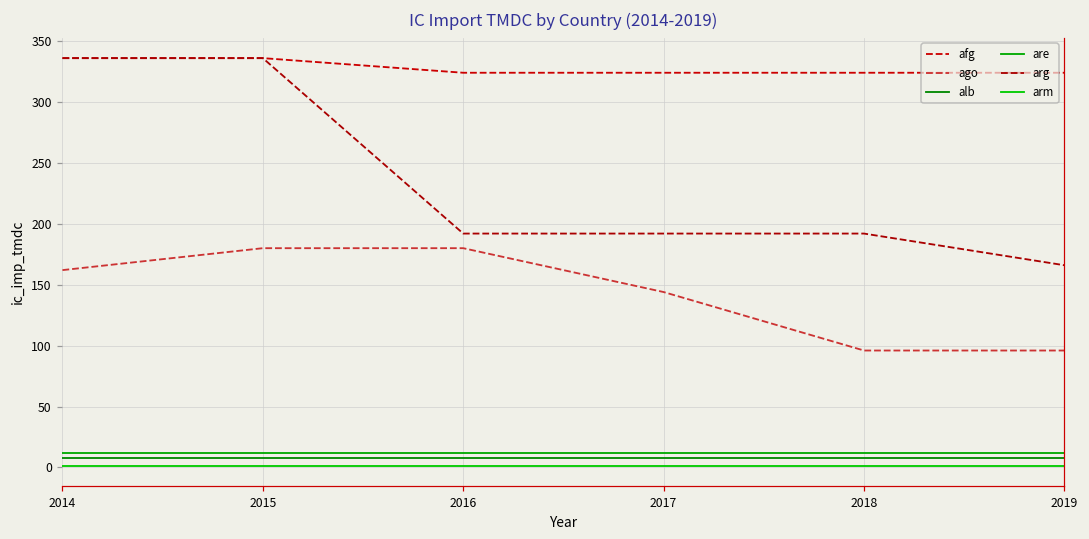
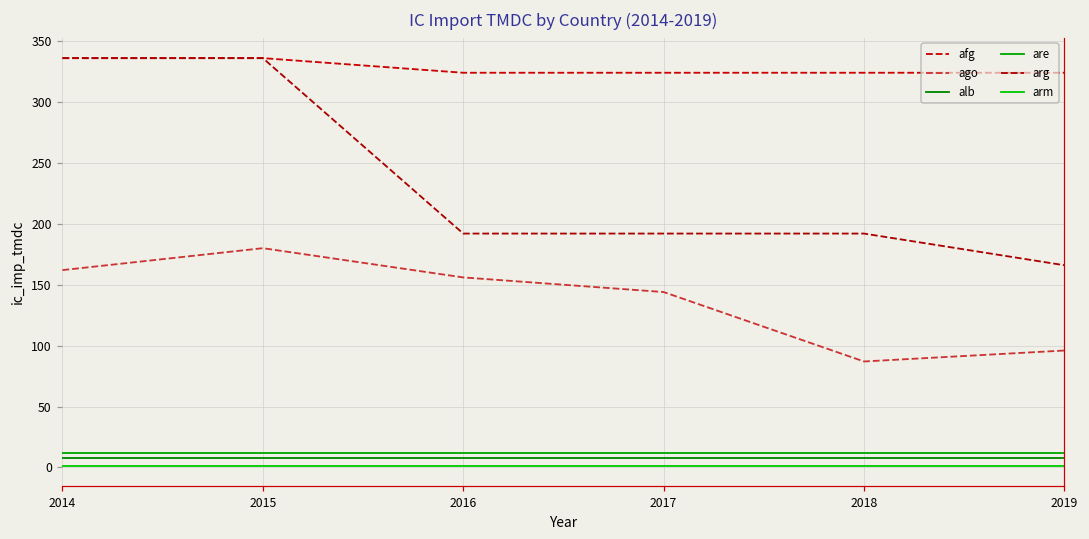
ago, 2016: 180 -> 156
ago, 2018: 96 -> 87
